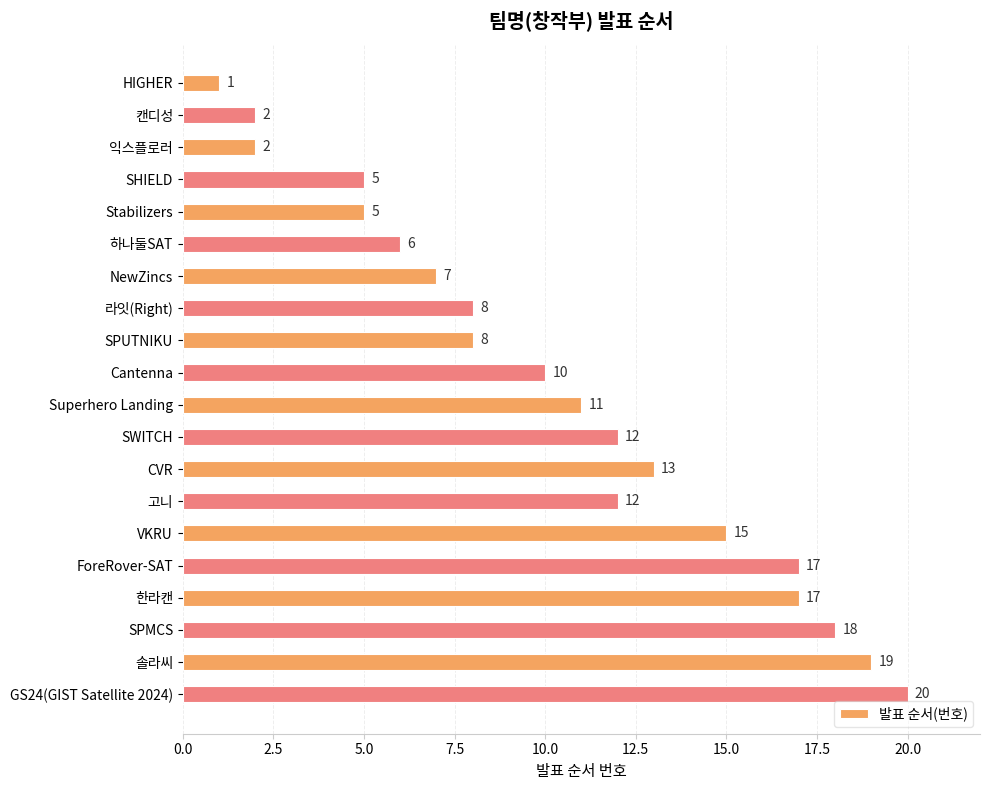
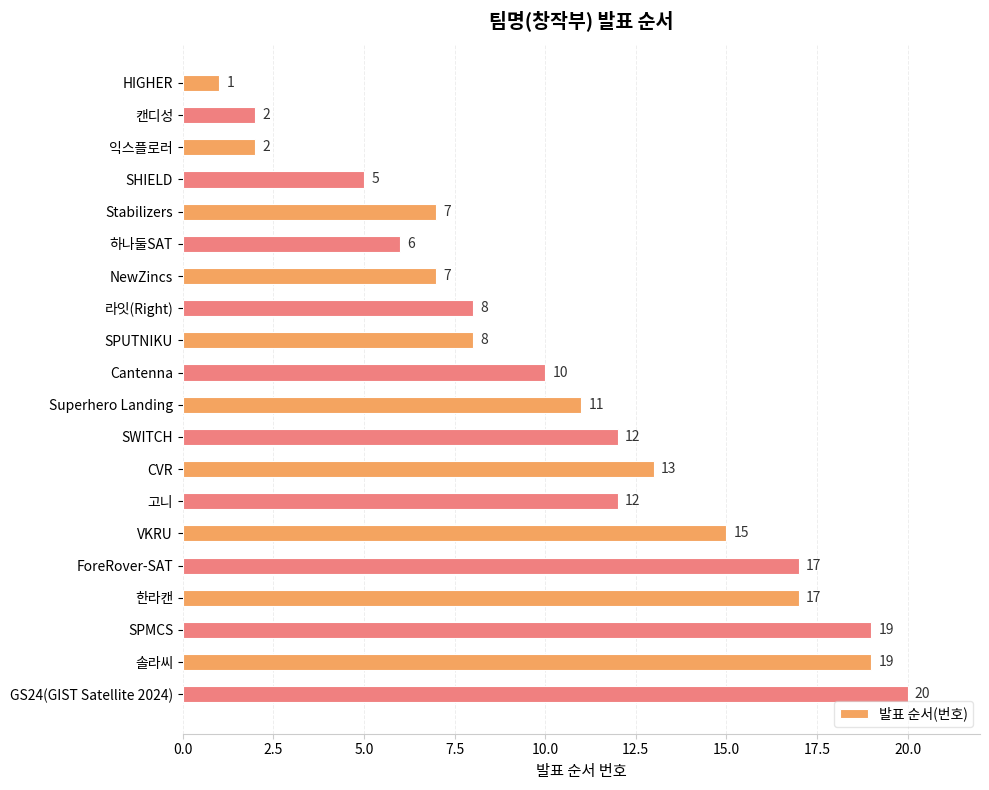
Stabilizers: 5 -> 7
SPMCS: 18 -> 19
